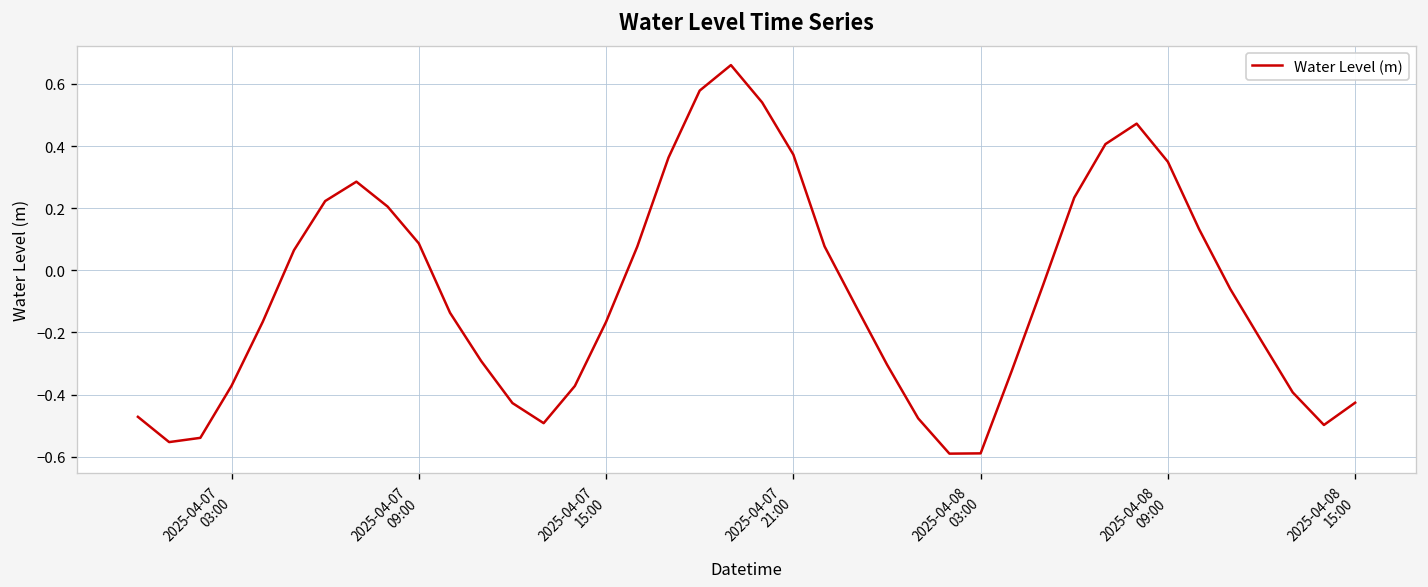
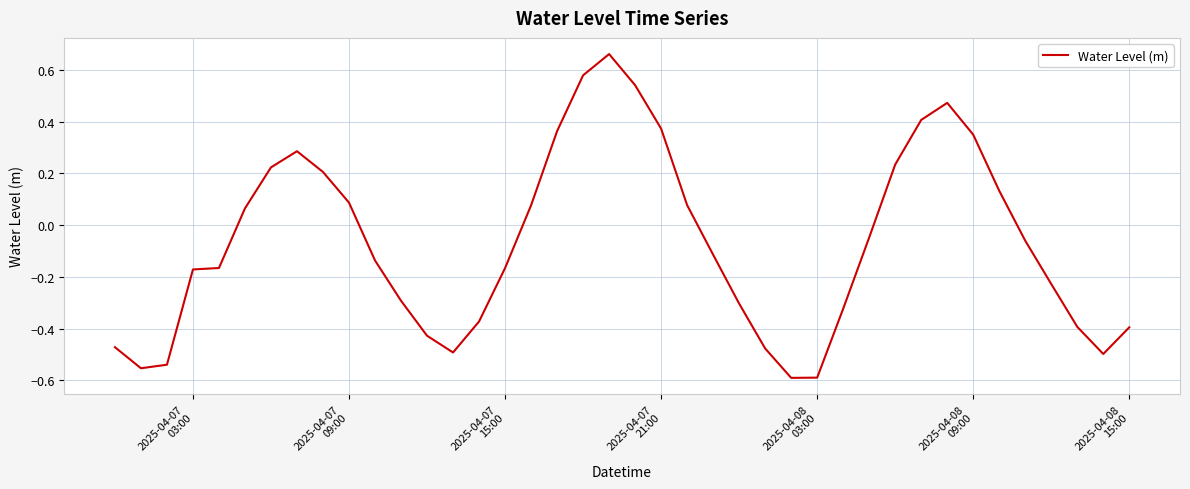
2025-04-07 03:00: -0.37 -> -0.17
2025-04-08 15:00: -0.43 -> -0.39
